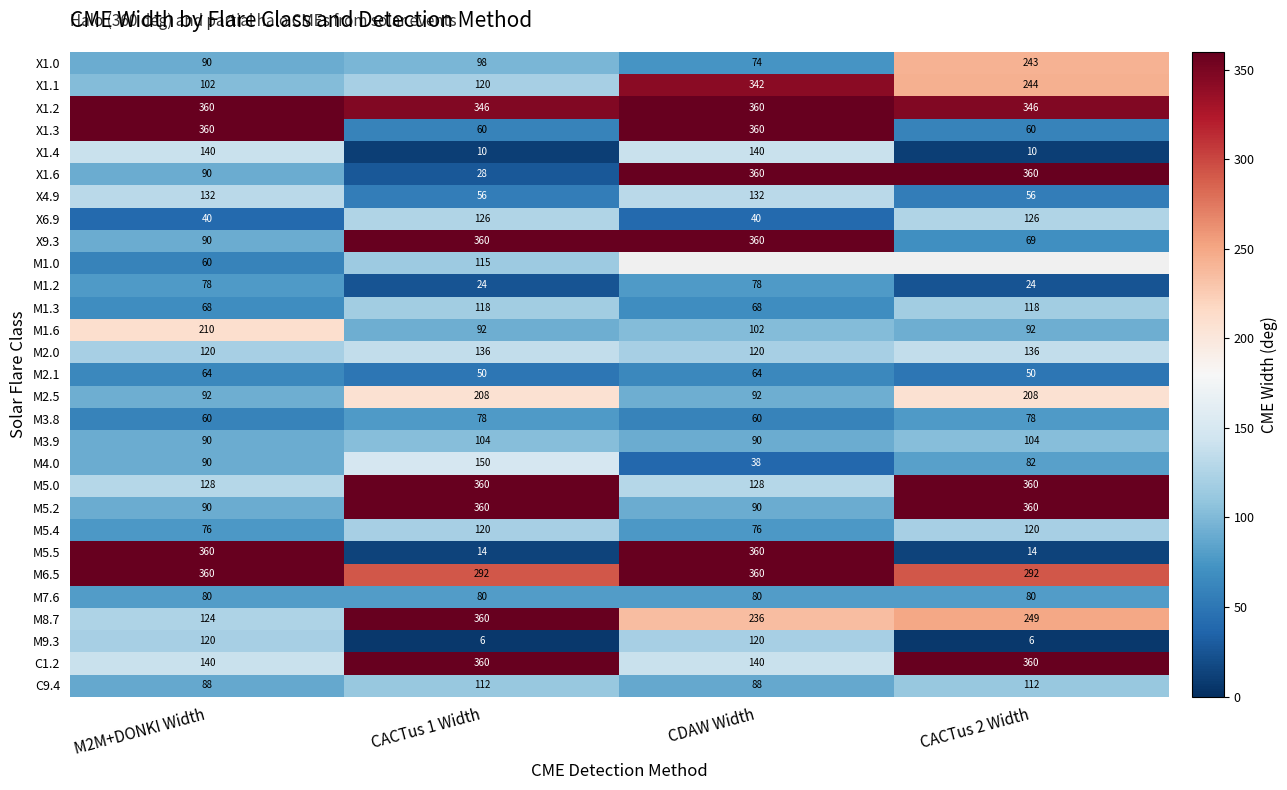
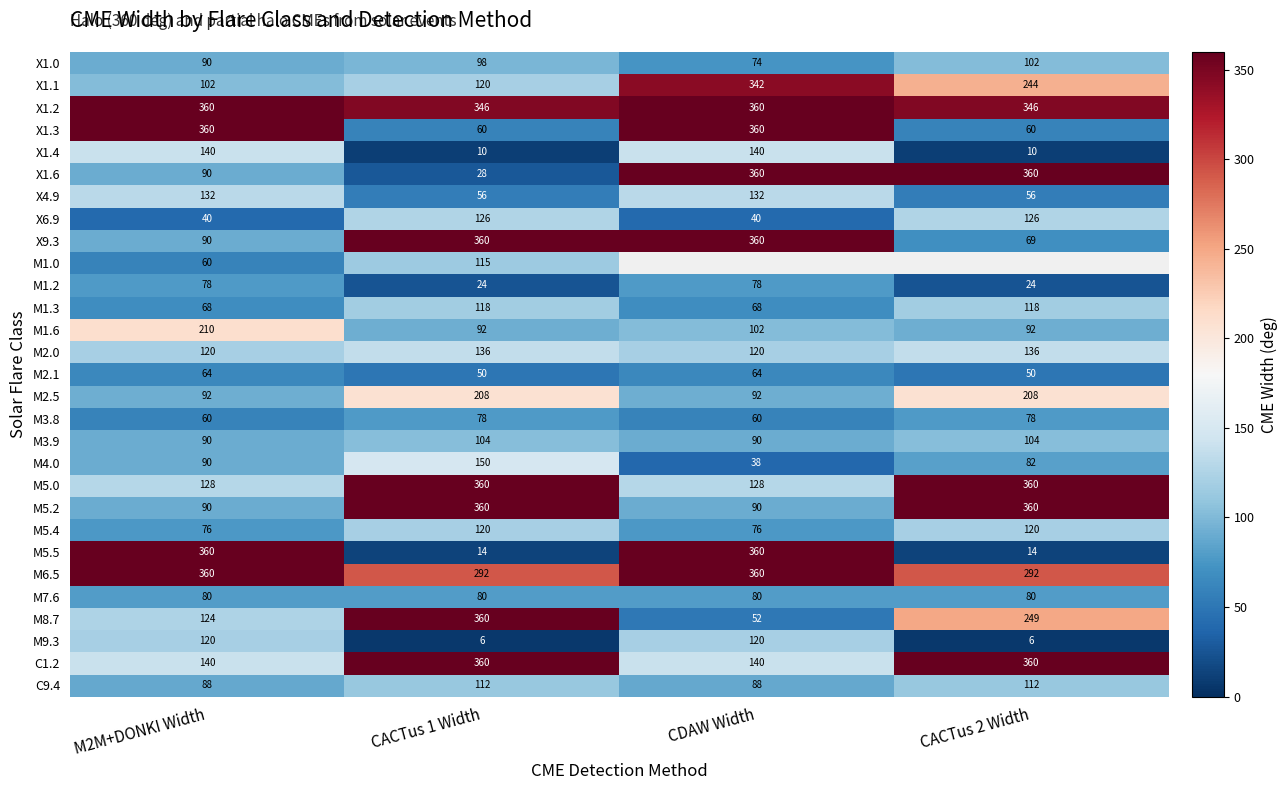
X1.0, CACTus 2 Width: 243 -> 102
M8.7, CDAW Width: 236 -> 52
